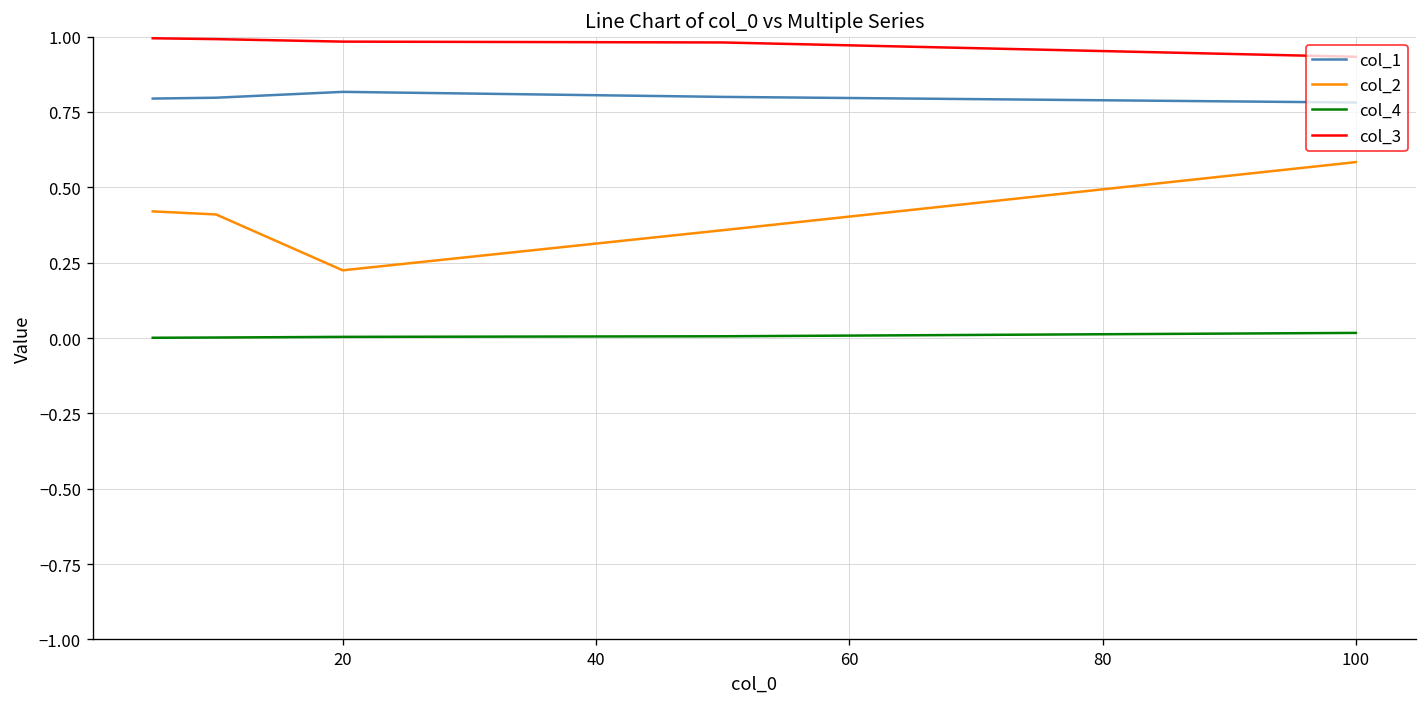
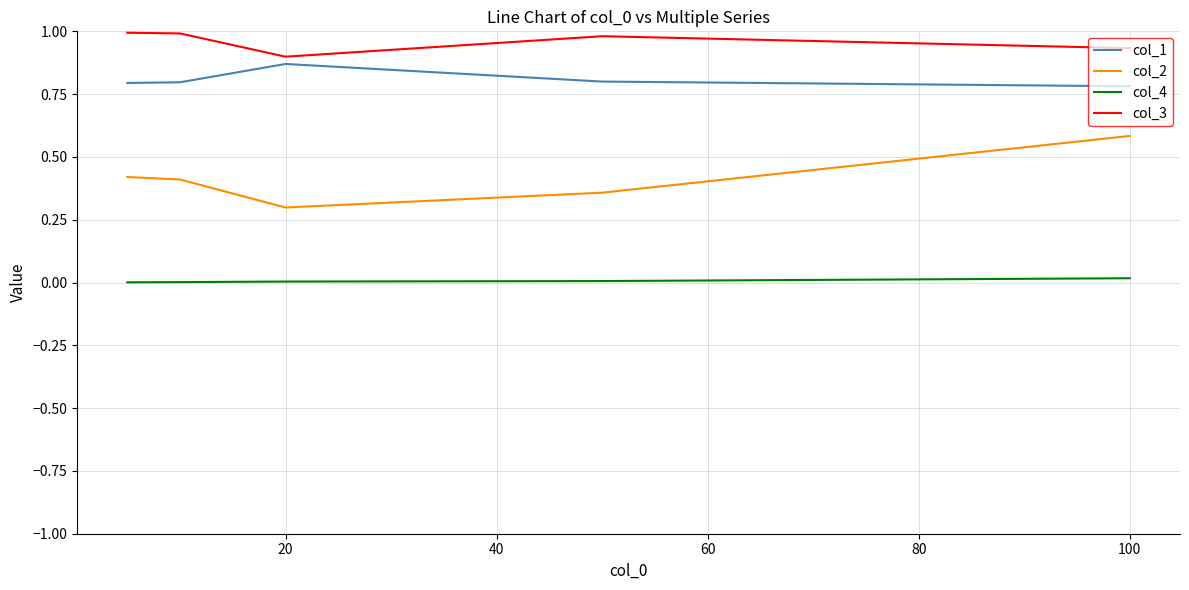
col_1, 20: 0.82 -> 0.87
col_2, 20: 0.22 -> 0.30
col_3, 20: 0.98 -> 0.90
